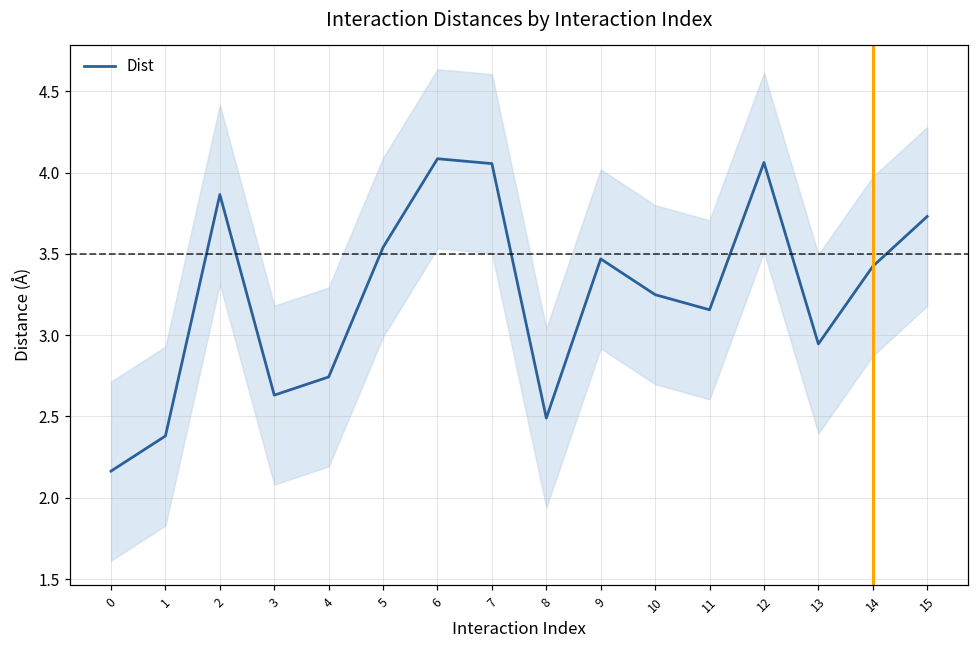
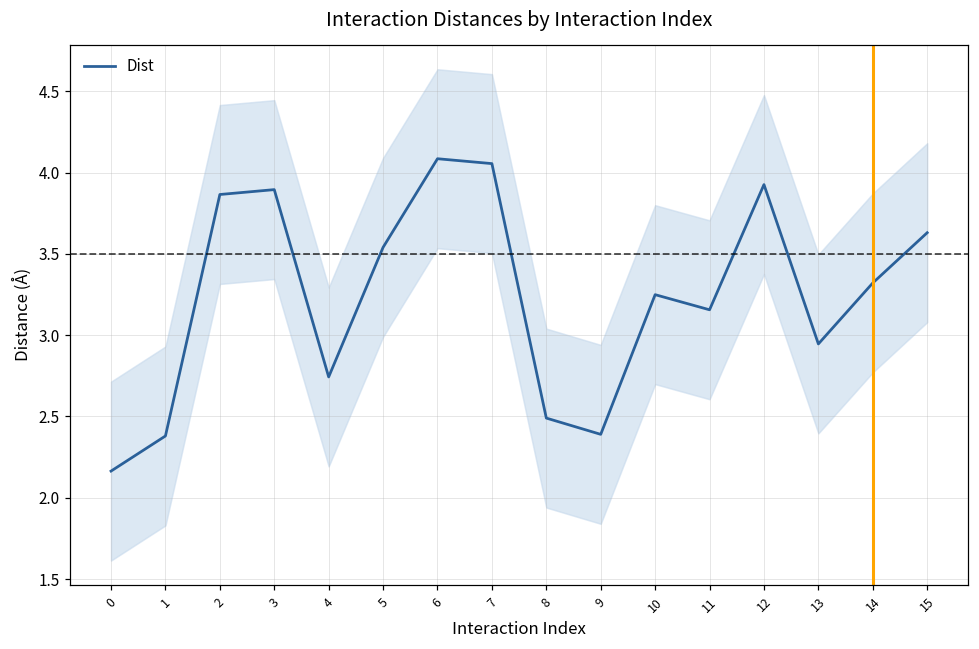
Dist, 3: 2.63 -> 3.90
Dist, 9: 3.47 -> 2.39
Dist, 12: 4.06 -> 3.93
Dist, 14: 3.42 -> 3.32
Dist, 15: 3.73 -> 3.63
